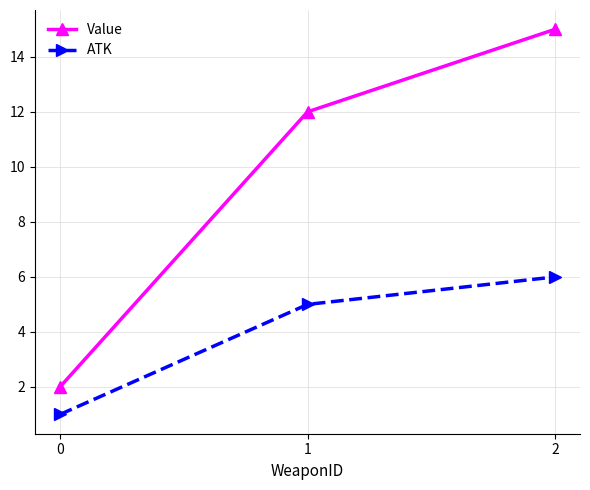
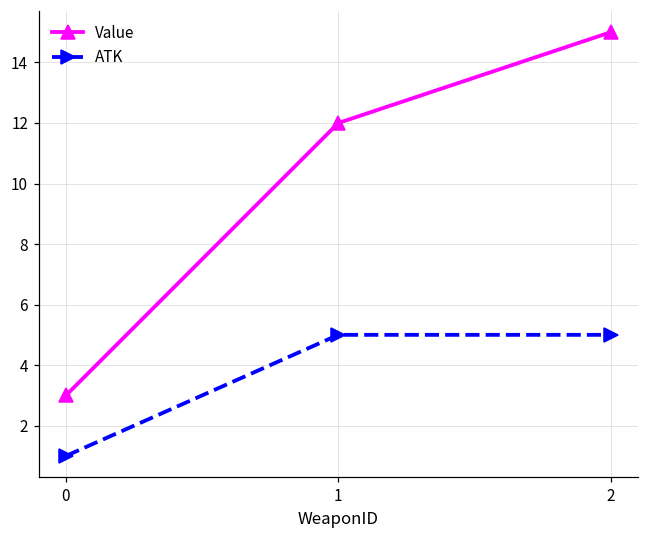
Value, 0: 2 -> 3
ATK, 2: 6 -> 5
